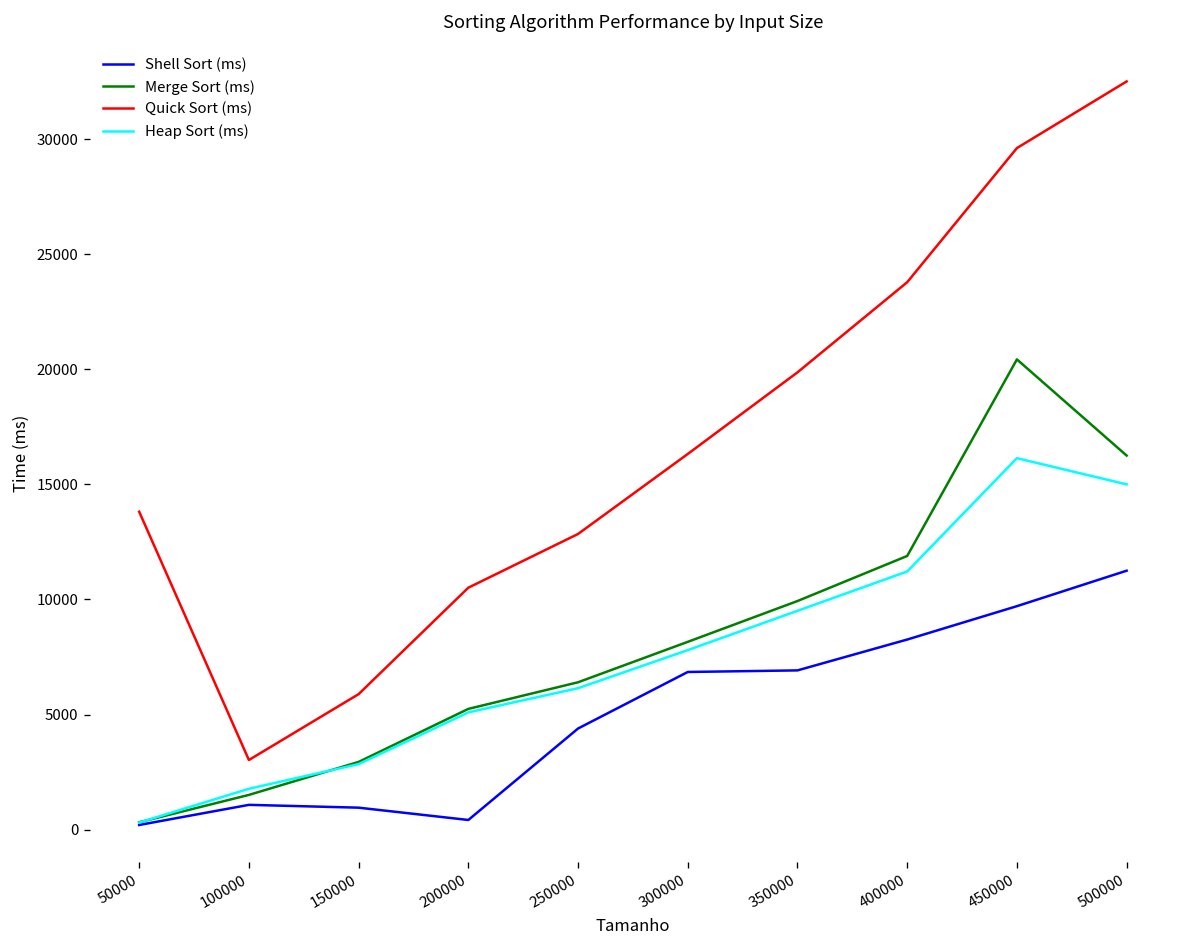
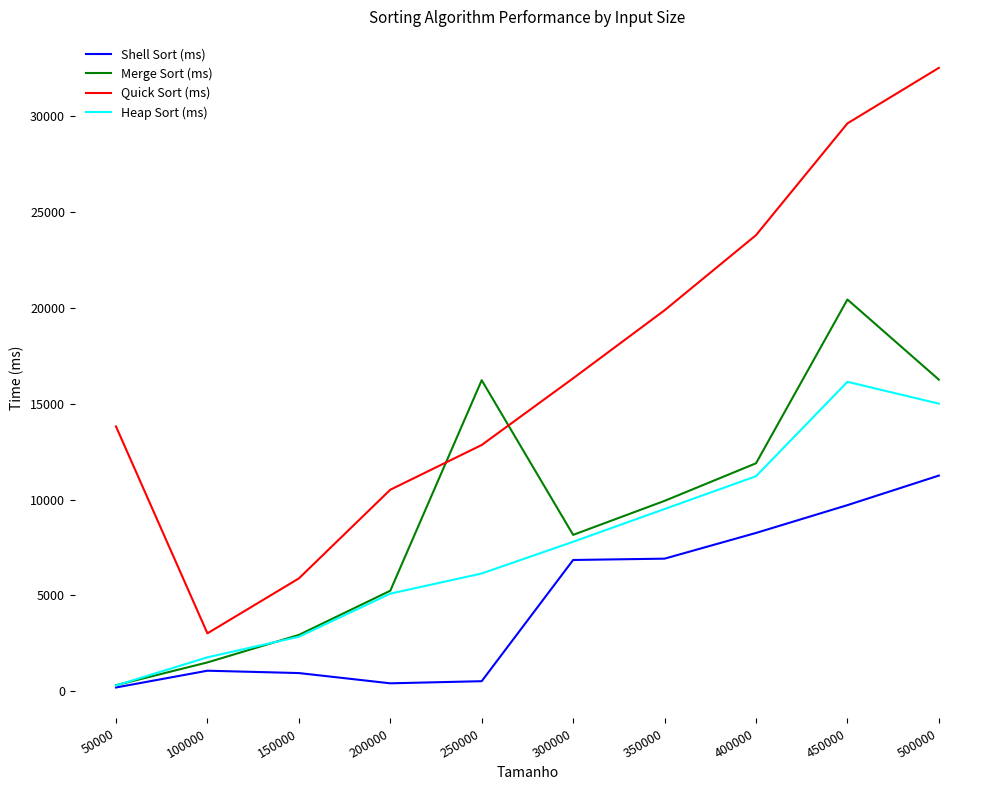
Shell Sort (ms), 250000: 4400 -> 500
Merge Sort (ms), 250000: 6400 -> 16200
